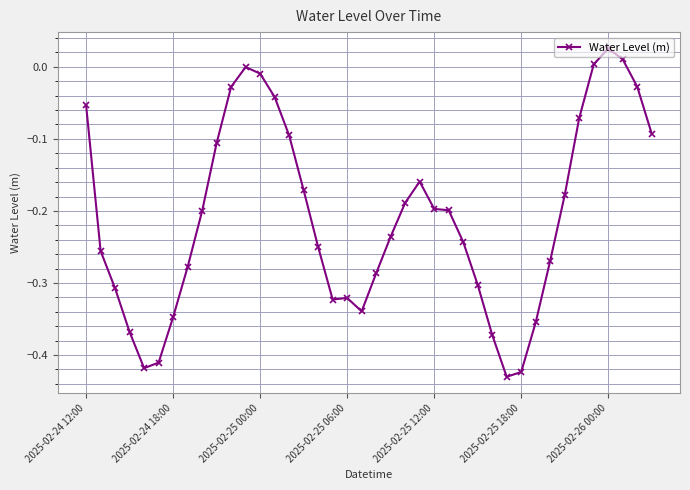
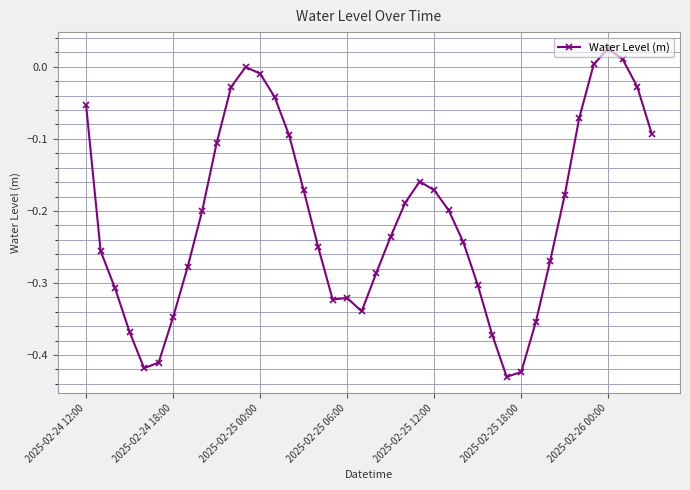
2025-02-25 12:00: -0.20 -> -0.17
